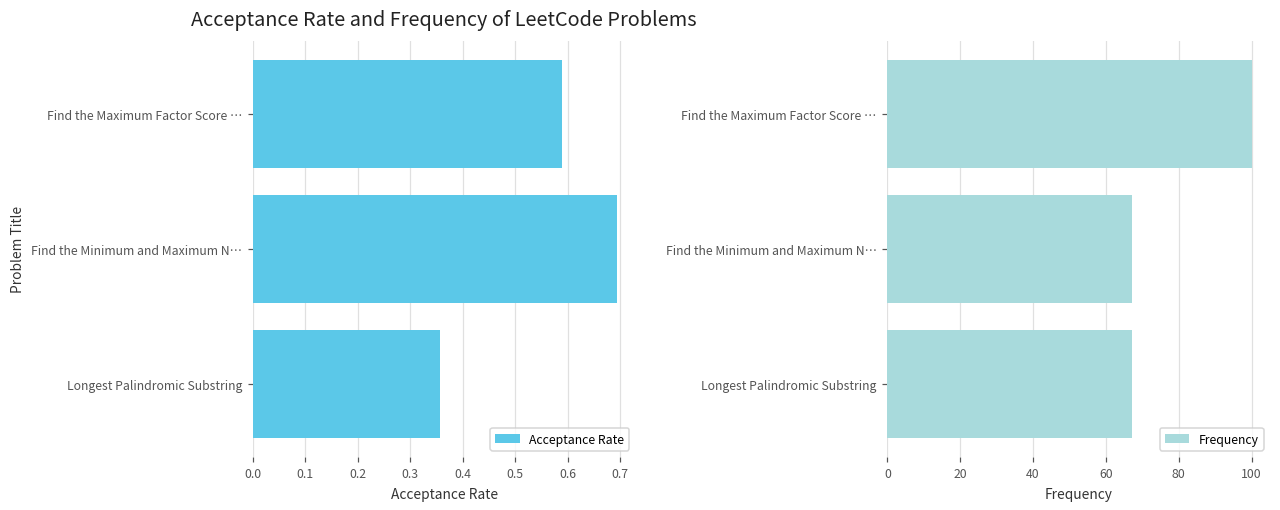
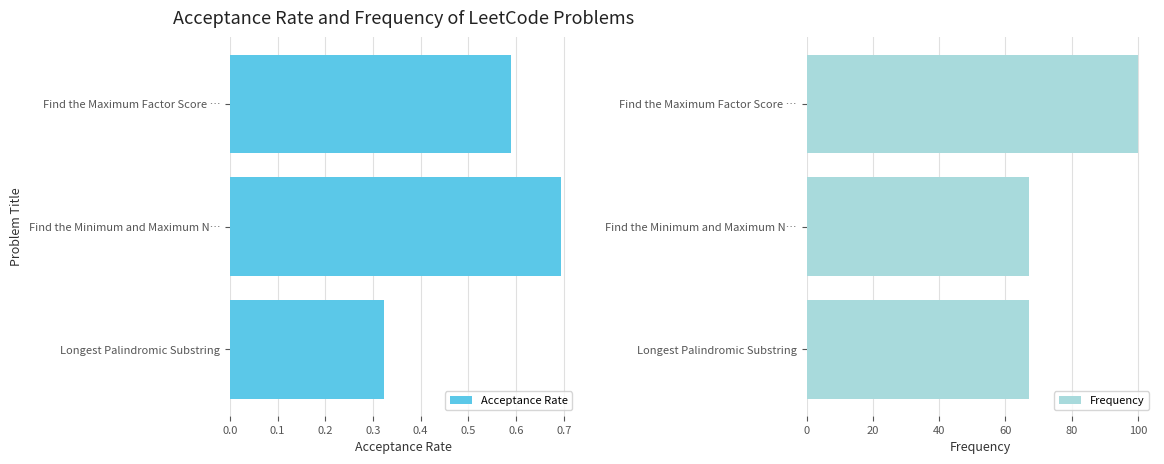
Acceptance Rate and Frequency of LeetCode Problems, Longest Palindromic Substring: 0.36 -> 0.32
